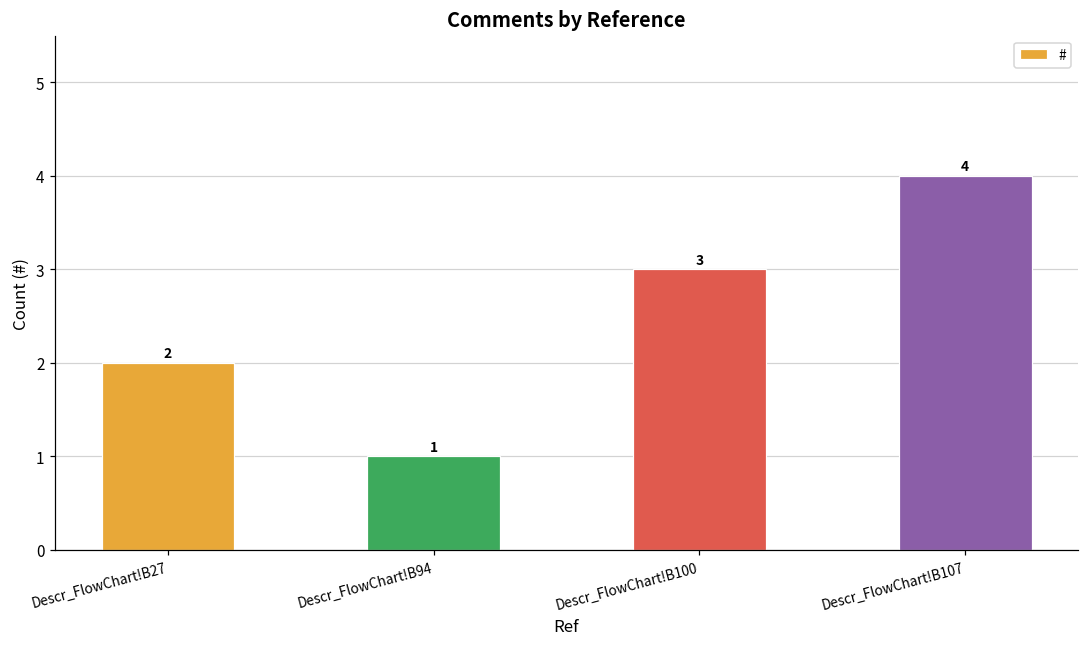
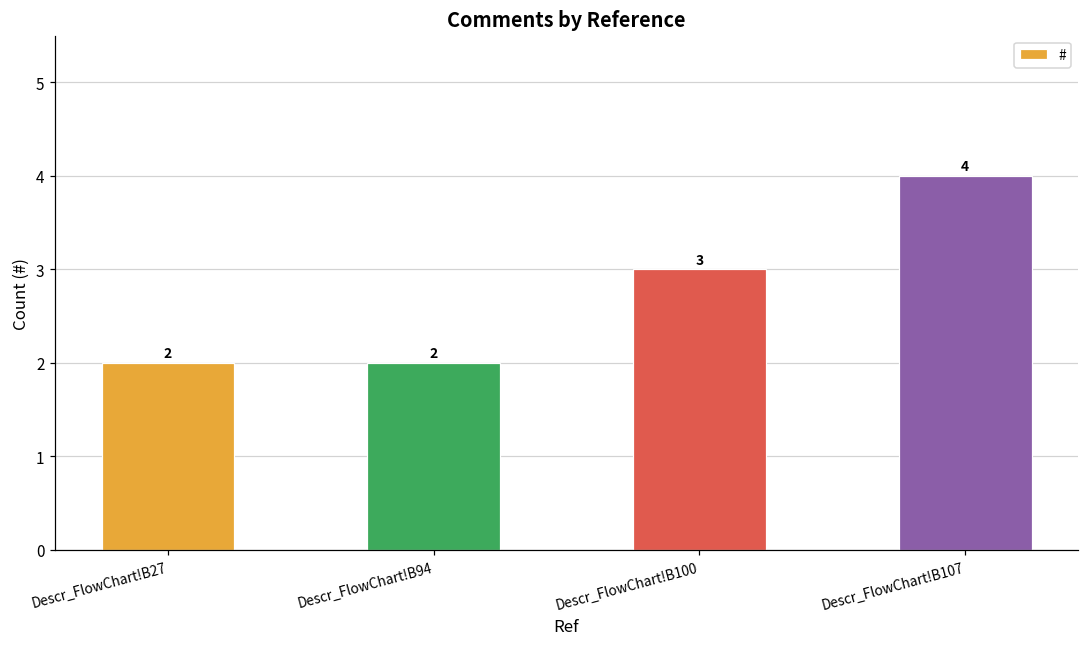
Descr_FlowChart!B94: 1 -> 2
